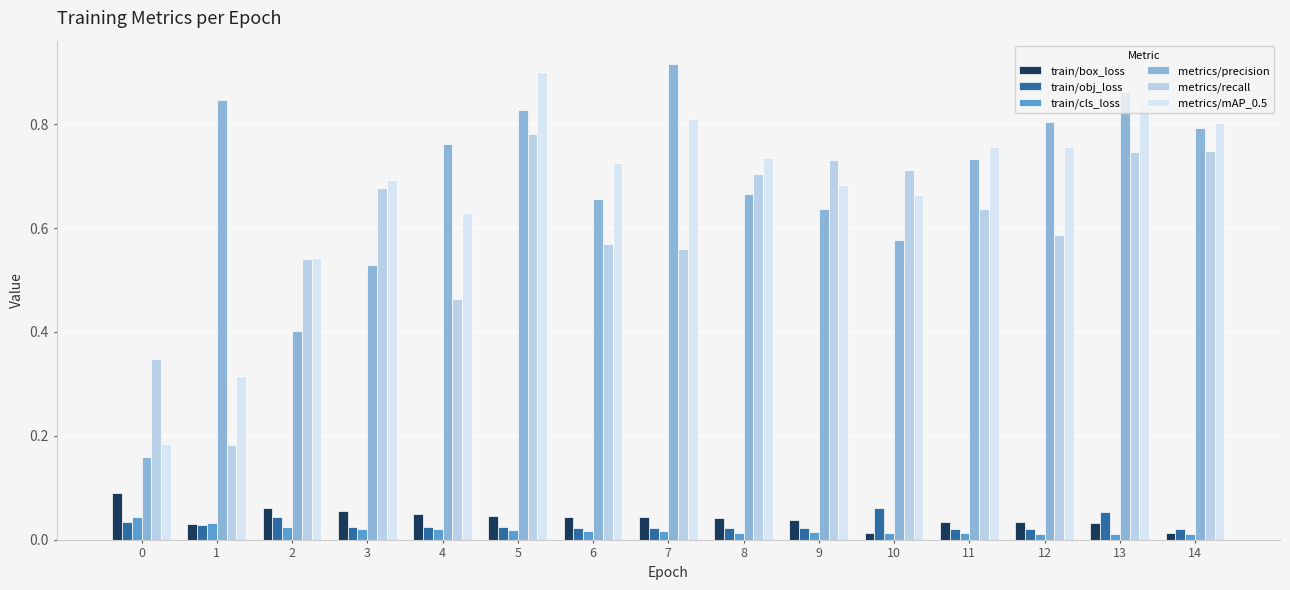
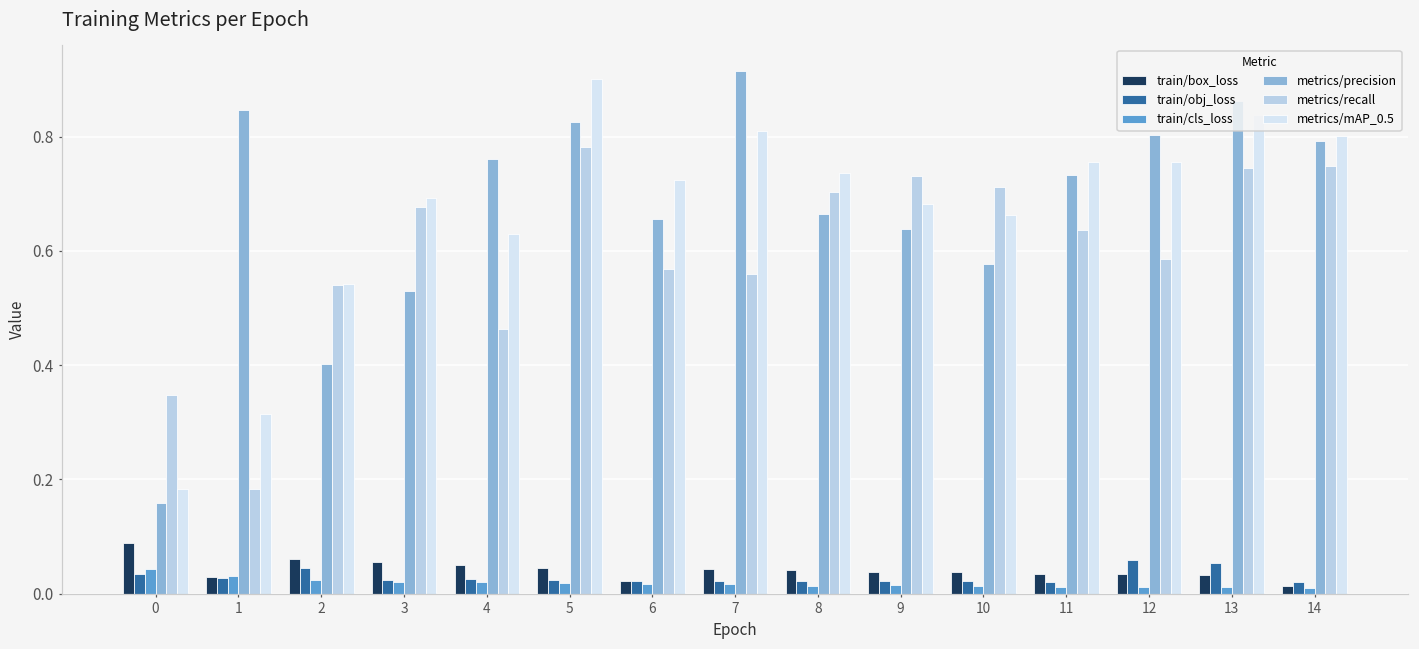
train/box_loss, 6: 0.04 -> 0.02
train/box_loss, 10: 0.01 -> 0.04
train/obj_loss, 10: 0.06 -> 0.02
train/obj_loss, 12: 0.02 -> 0.06
